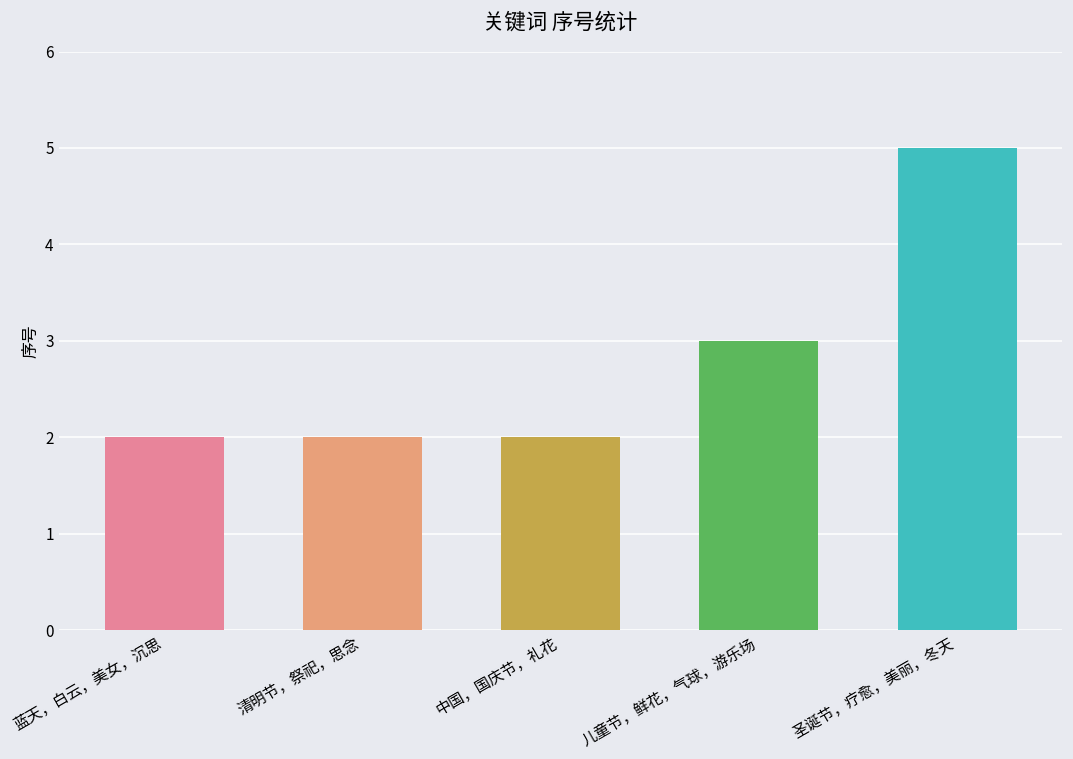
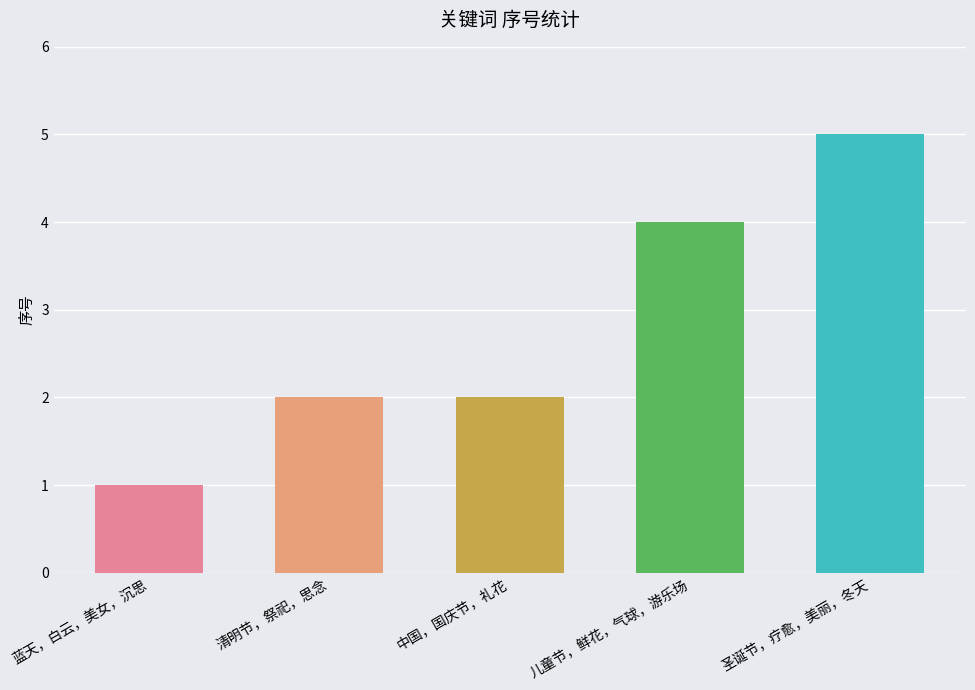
蓝天，白云，美女，沉思: 2 -> 1
儿童节，鲜花，气球，游乐场: 3 -> 4
